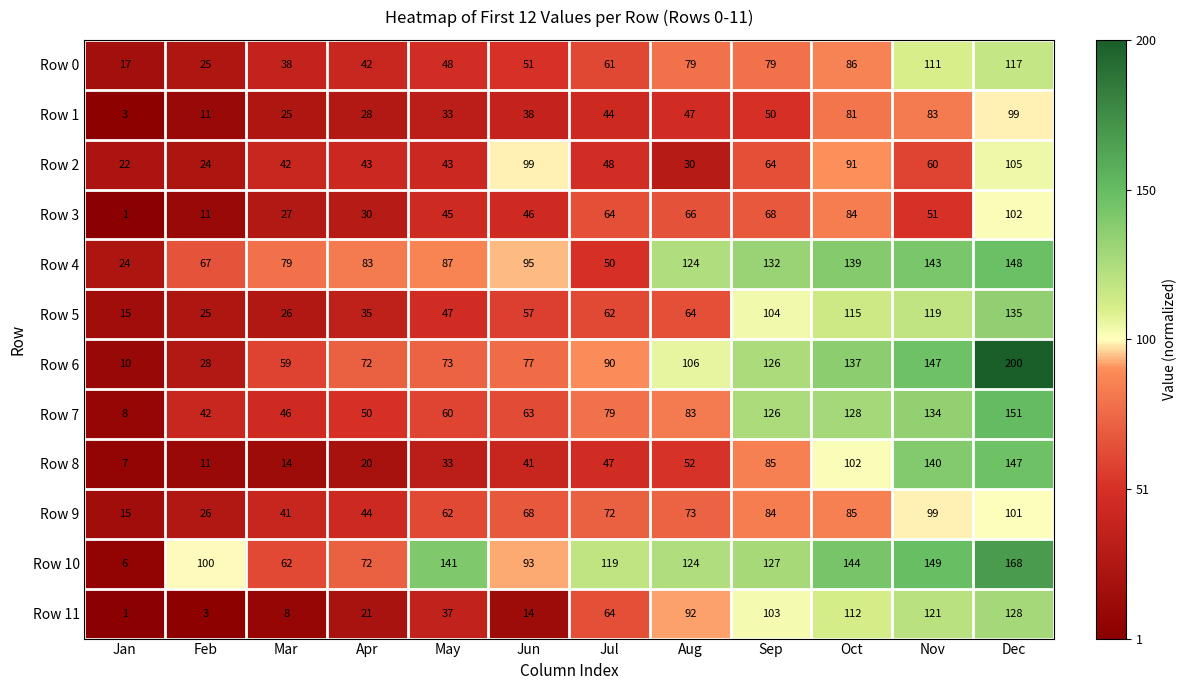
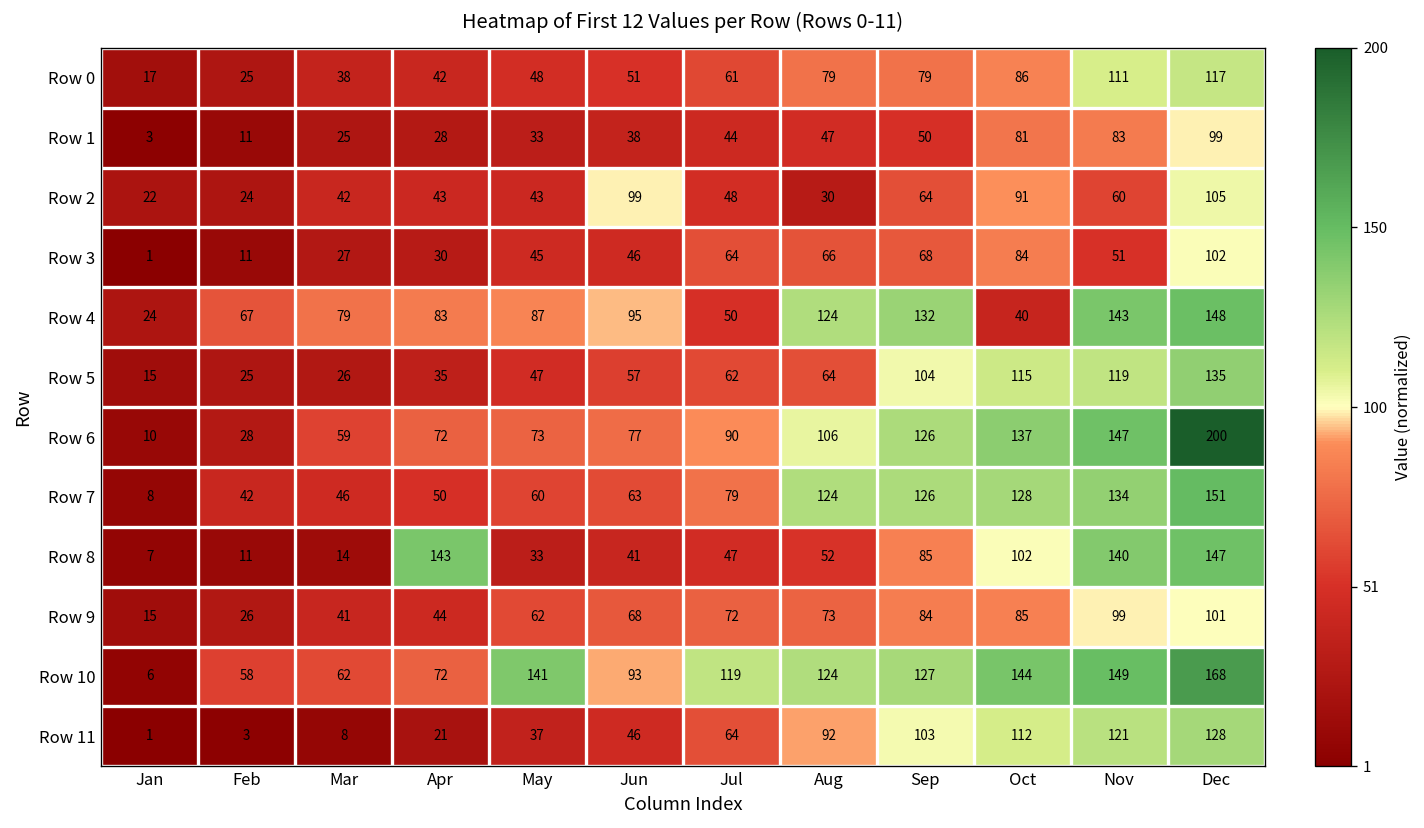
Row 4, Oct: 139 -> 40
Row 7, Aug: 83 -> 124
Row 8, Apr: 20 -> 143
Row 10, Feb: 100 -> 58
Row 11, Jun: 14 -> 46
